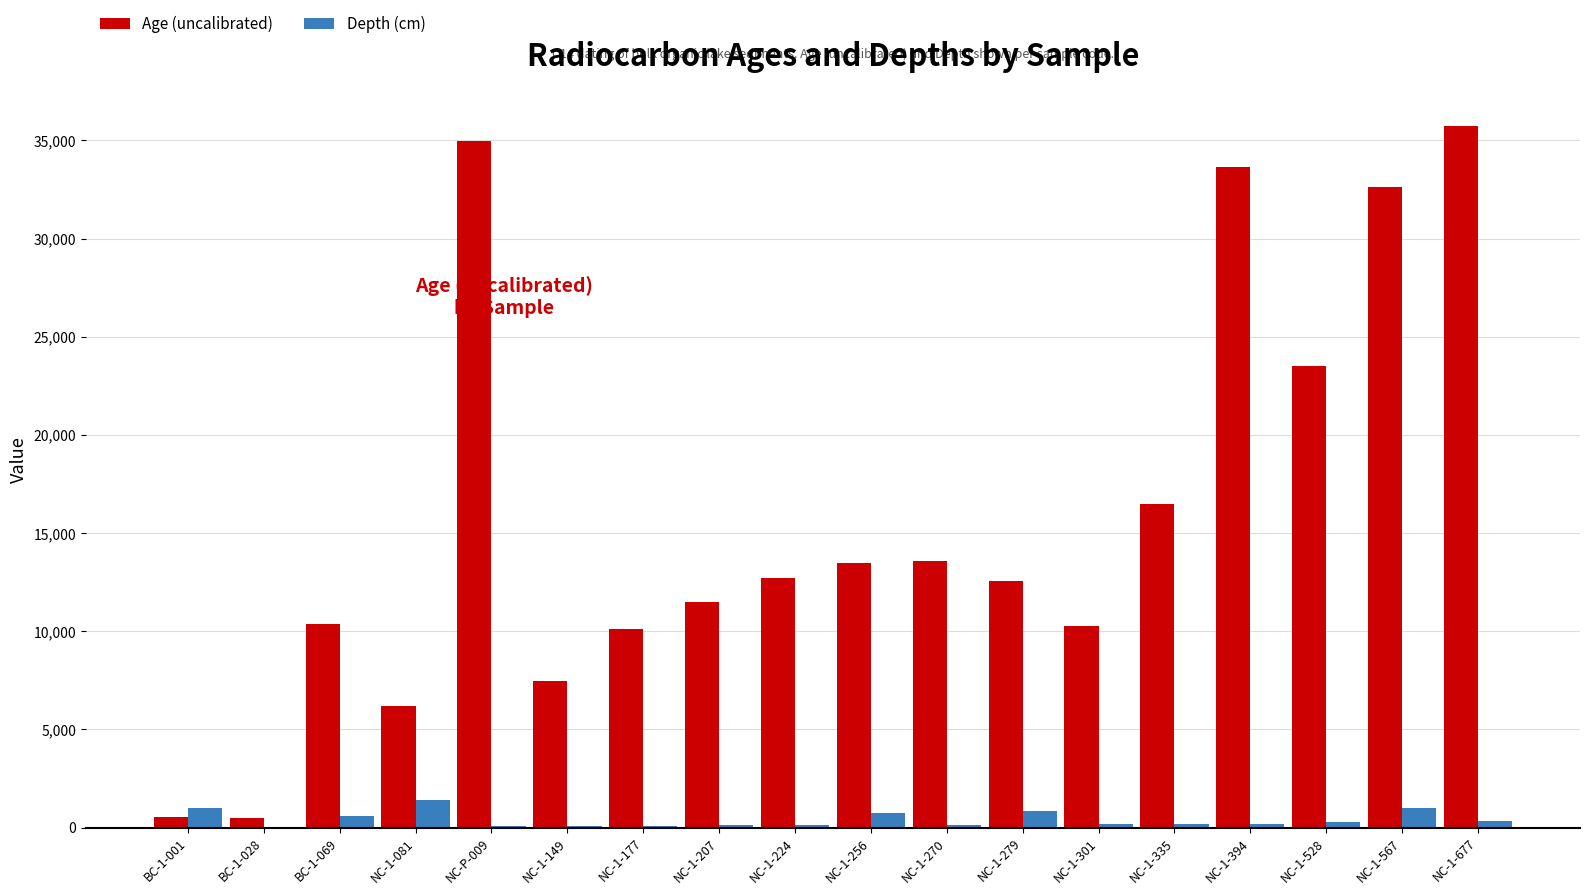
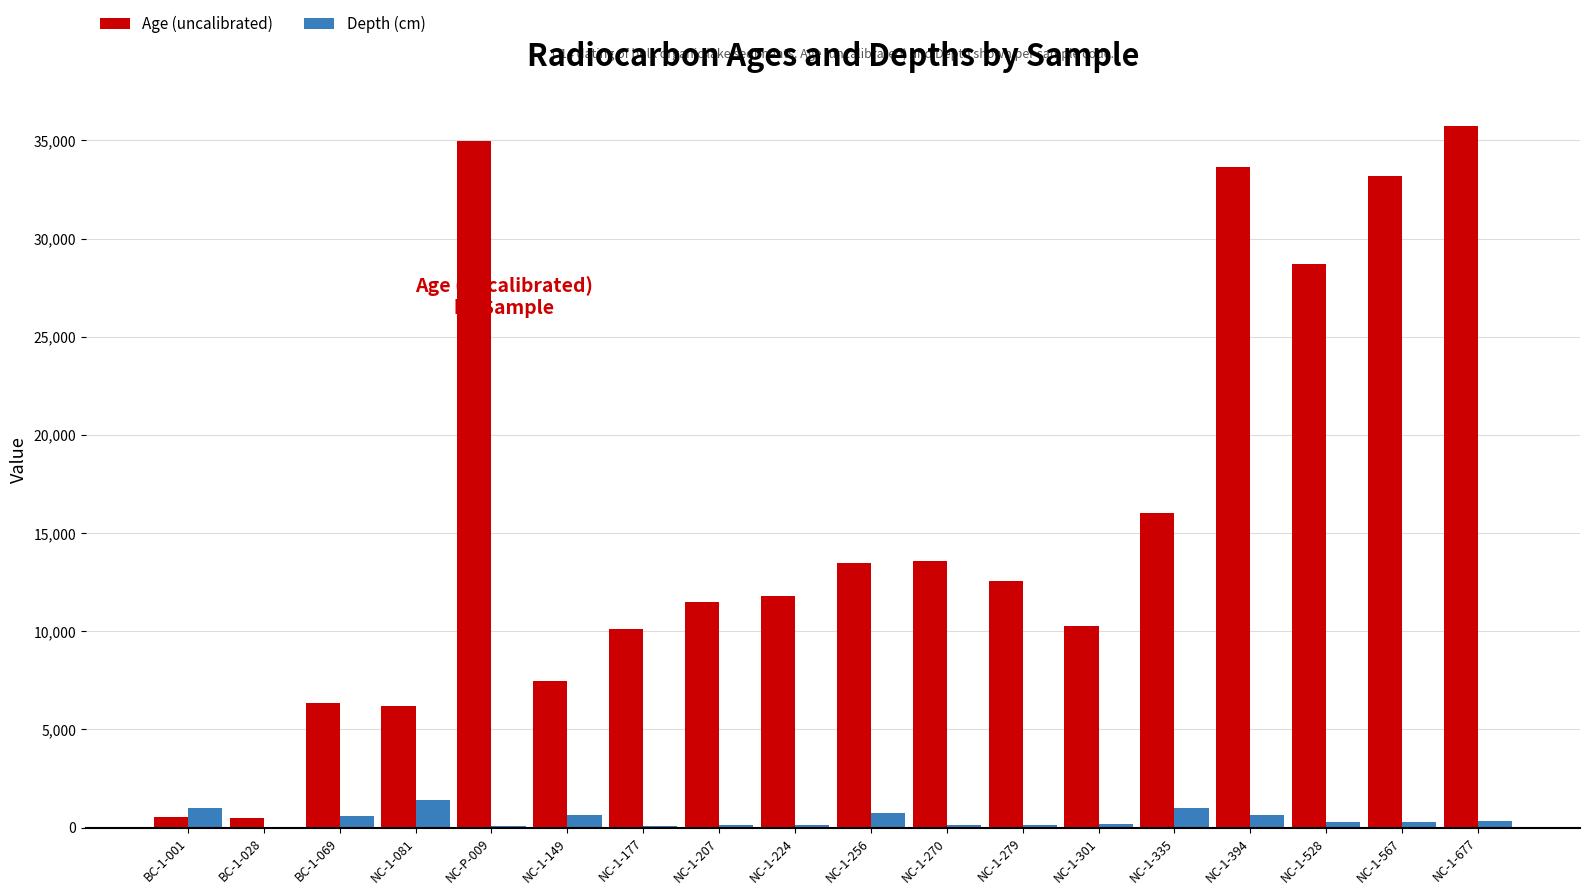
Age (uncalibrated), BC-1-069: 10,400 -> 6,400
Depth (cm), NC-1-149: 100 -> 600
Age (uncalibrated), NC-1-224: 12,700 -> 11,800
Depth (cm), NC-1-279: 900 -> 100
Age (uncalibrated), NC-1-335: 16,500 -> 16,000
Depth (cm), NC-1-335: 200 -> 1,000
Depth (cm), NC-1-394: 200 -> 600
Age (uncalibrated), NC-1-528: 23,500 -> 28,700
Age (uncalibrated), NC-1-567: 32,600 -> 33,200
Depth (cm), NC-1-567: 1,000 -> 300
